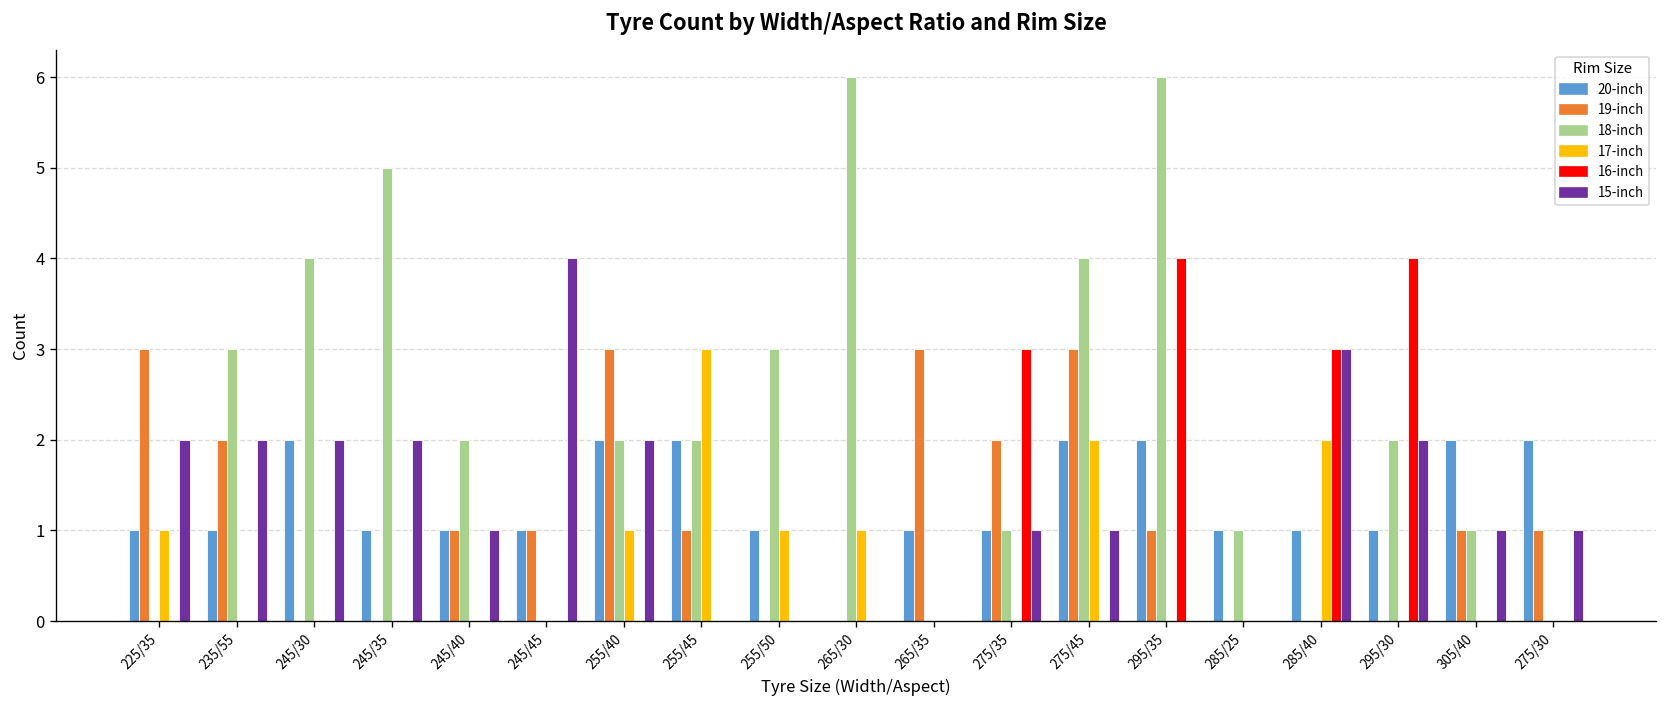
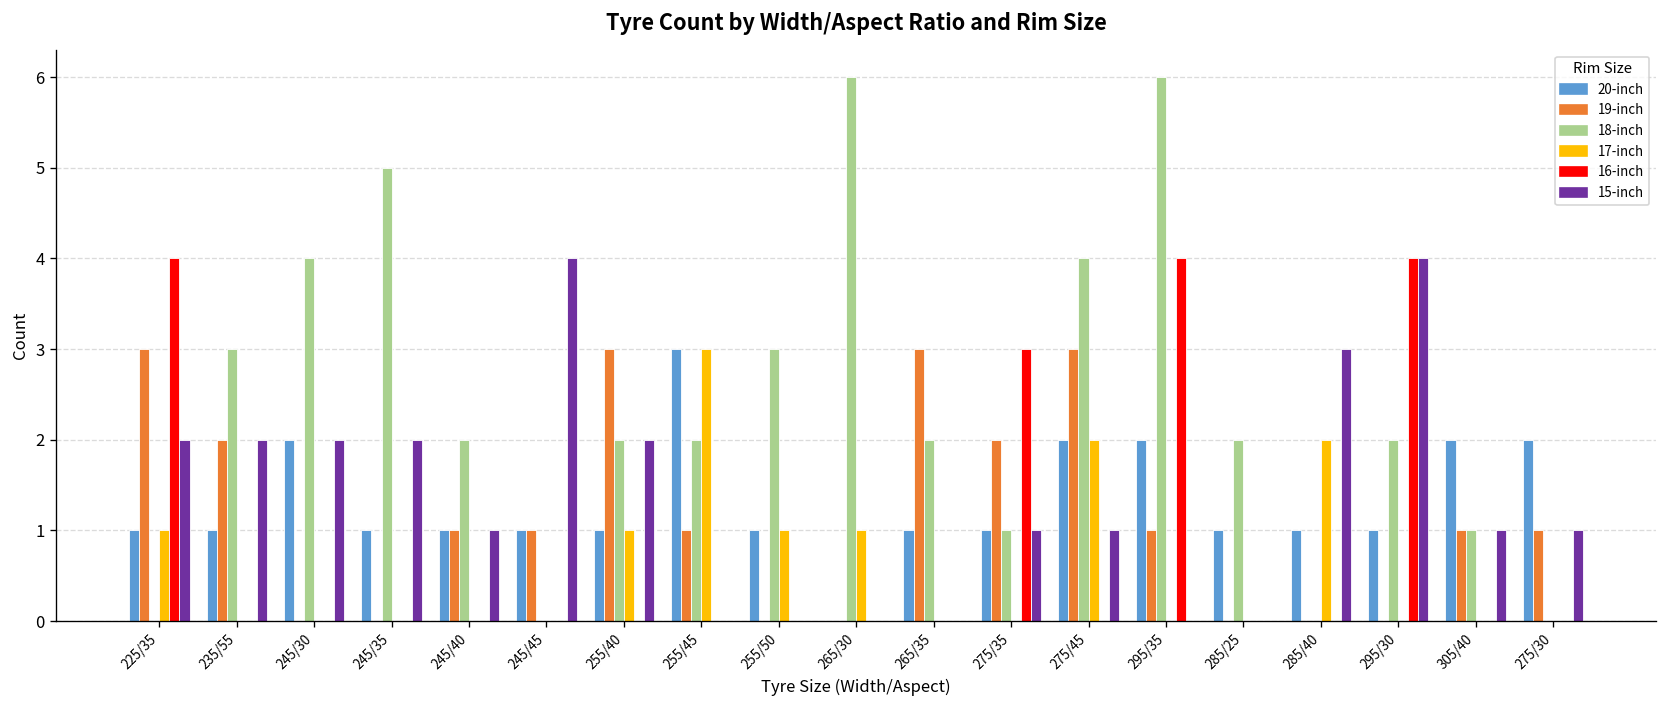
16-inch, 225/35: 0 -> 4
20-inch, 255/40: 2 -> 1
20-inch, 255/45: 2 -> 3
18-inch, 265/35: 0 -> 2
18-inch, 285/25: 1 -> 2
16-inch, 285/40: 3 -> 0
15-inch, 295/30: 2 -> 4
